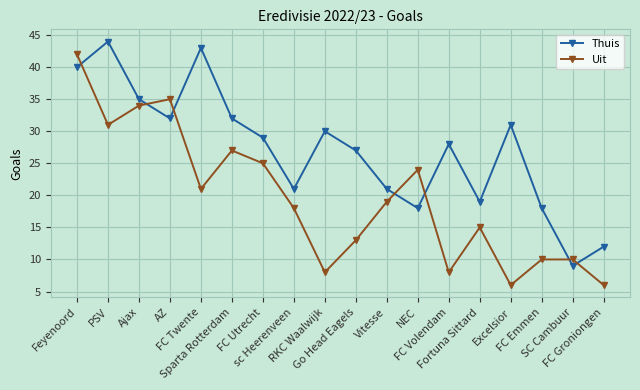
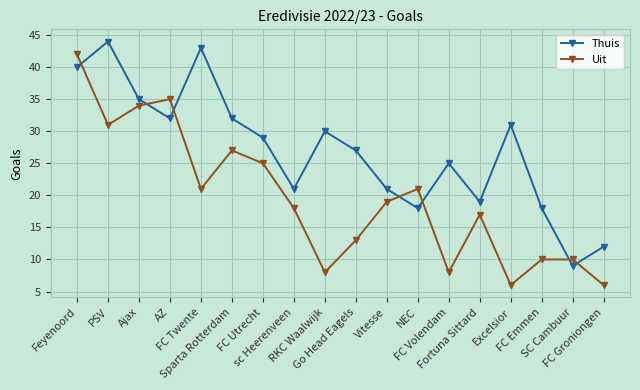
Uit, NEC: 24 -> 21
Thuis, FC Volendam: 28 -> 25
Uit, Fortuna Sittard: 15 -> 17
